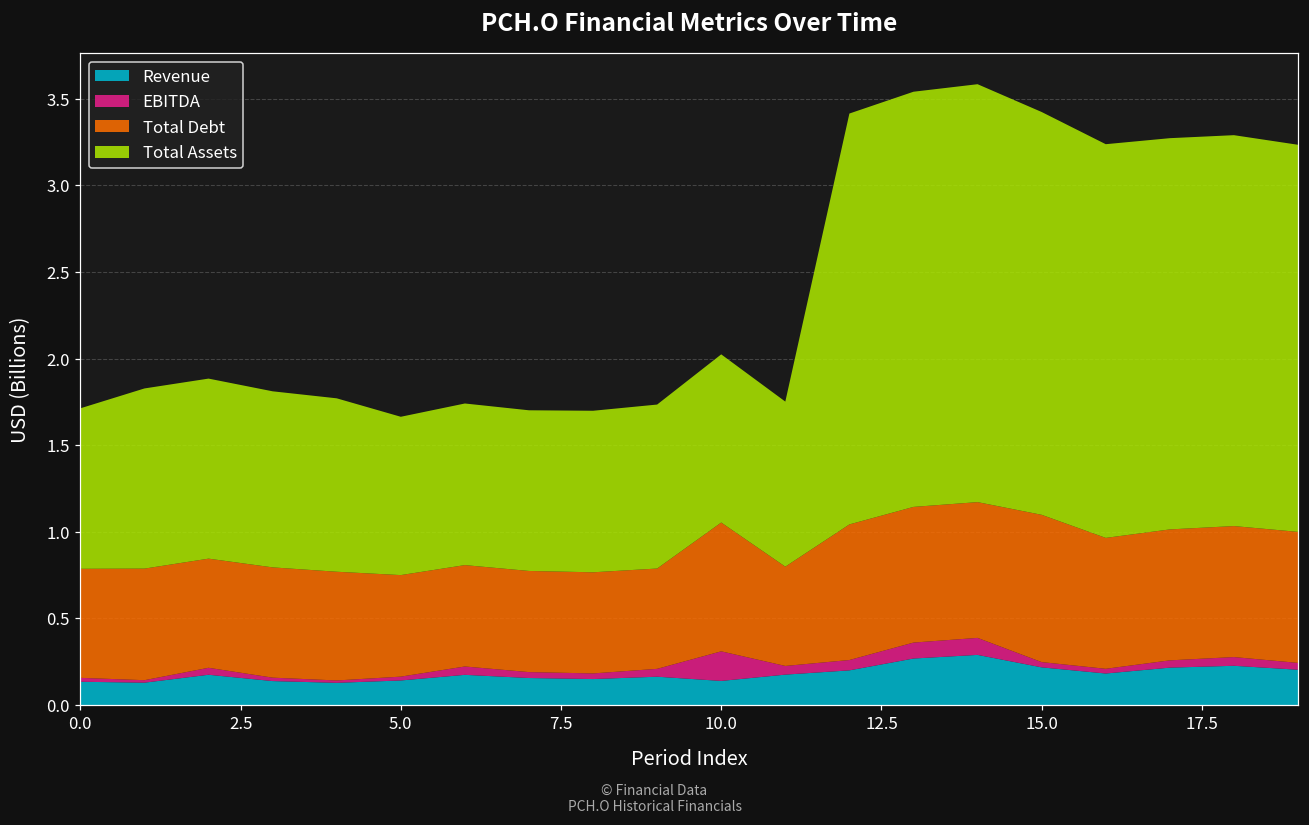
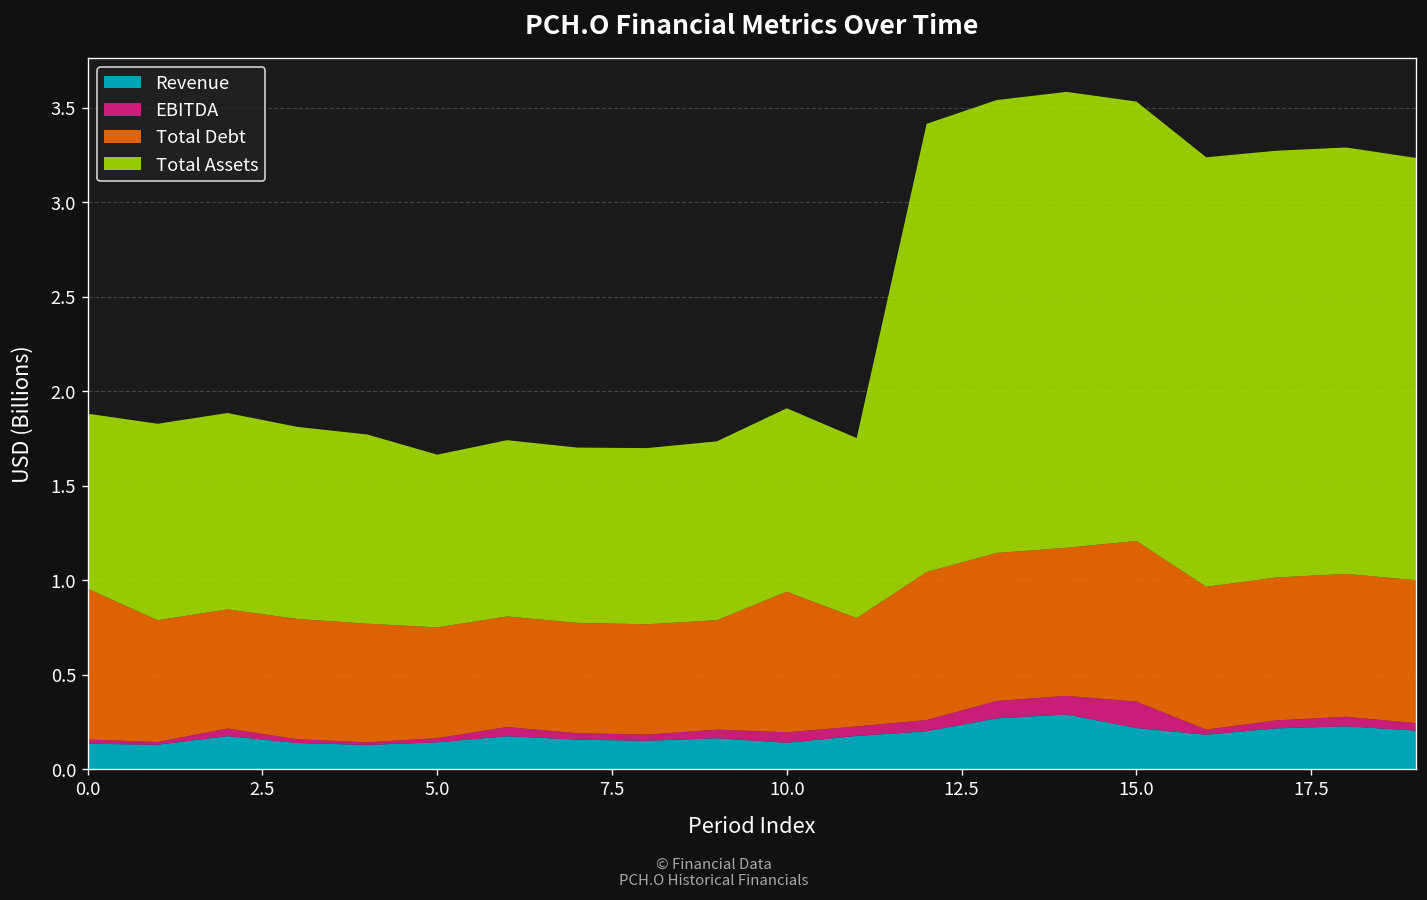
Total Debt, 0.0: 0.63 -> 0.80
EBITDA, 10.0: 0.17 -> 0.06
EBITDA, 15.0: 0.03 -> 0.14
